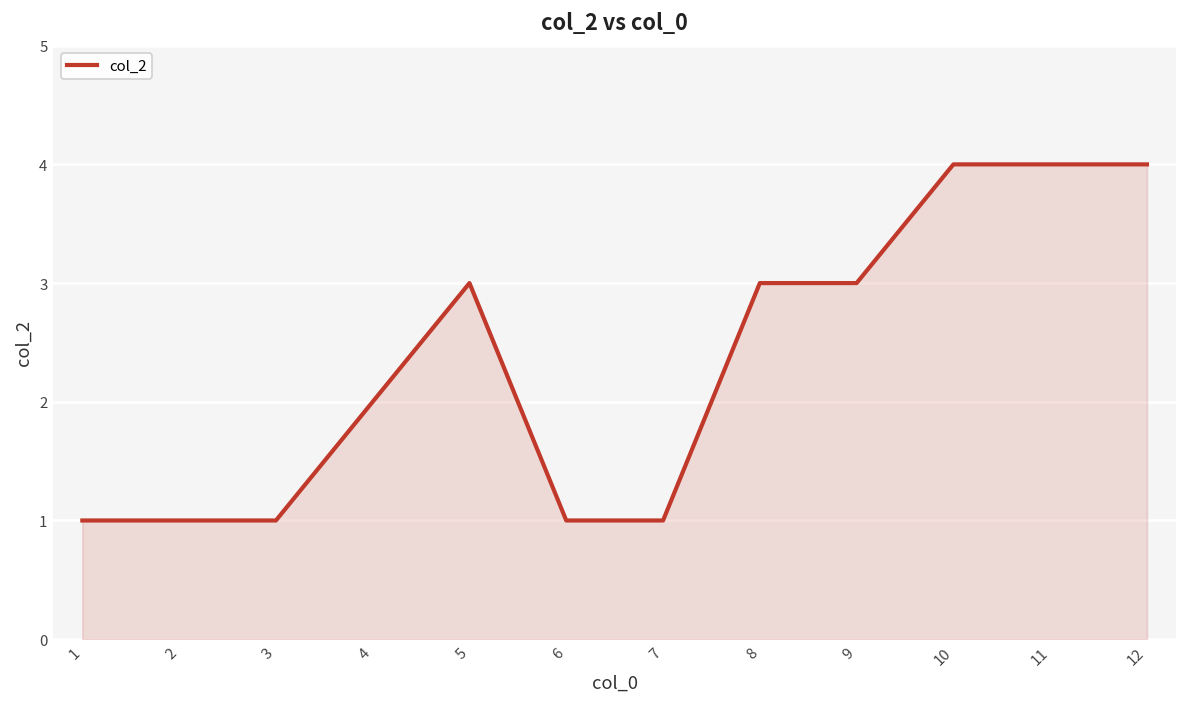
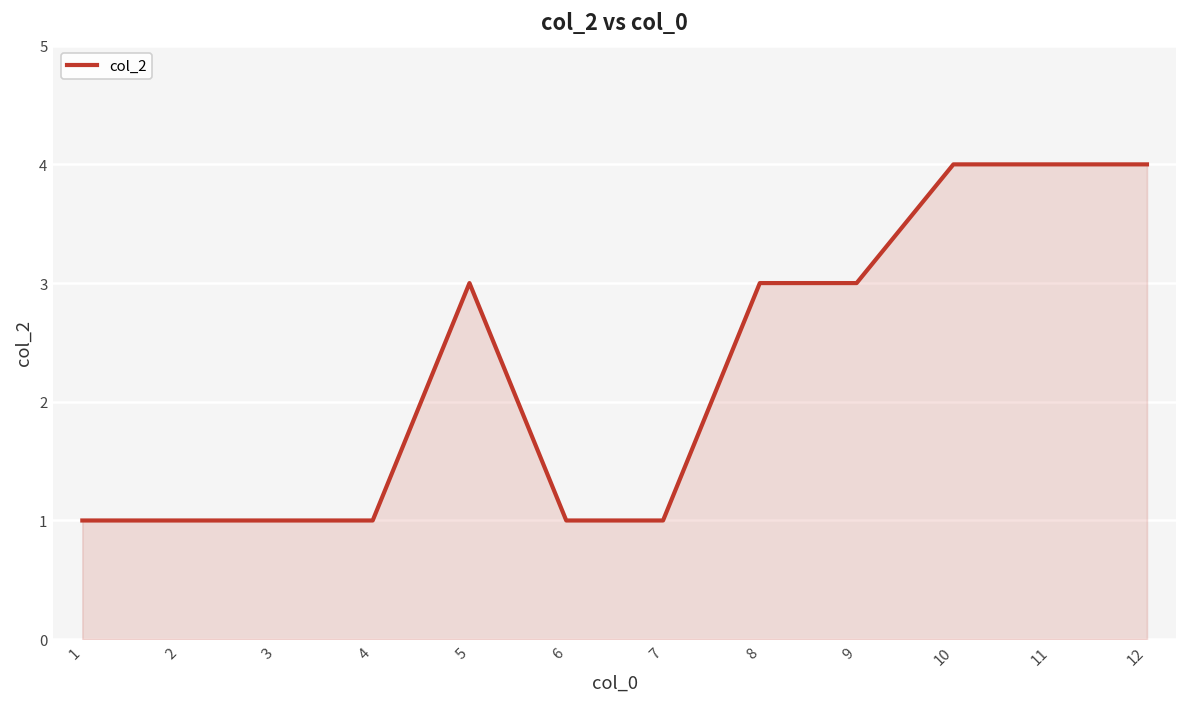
4: 2 -> 1
